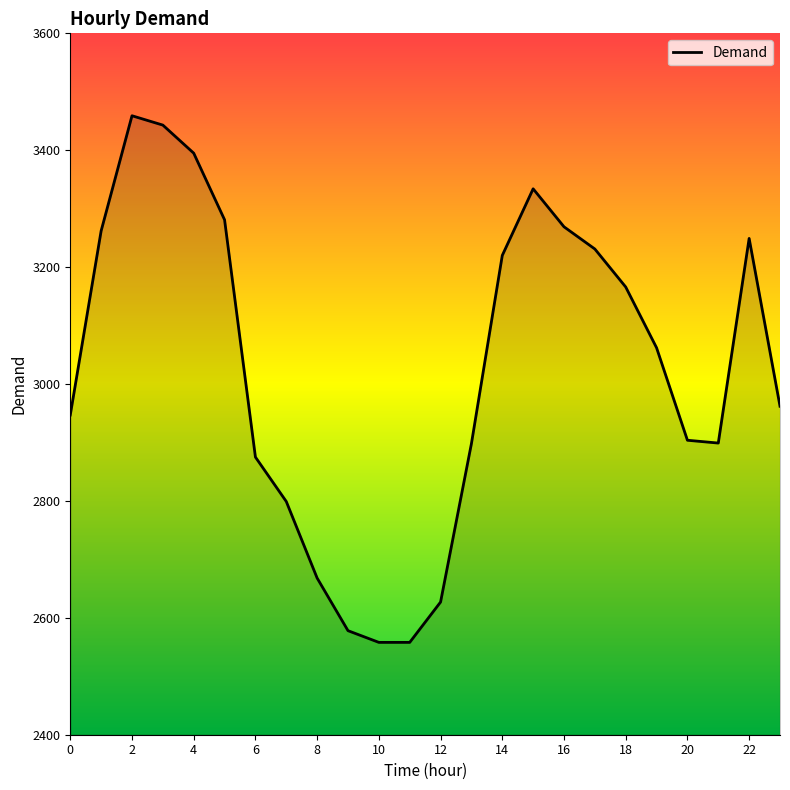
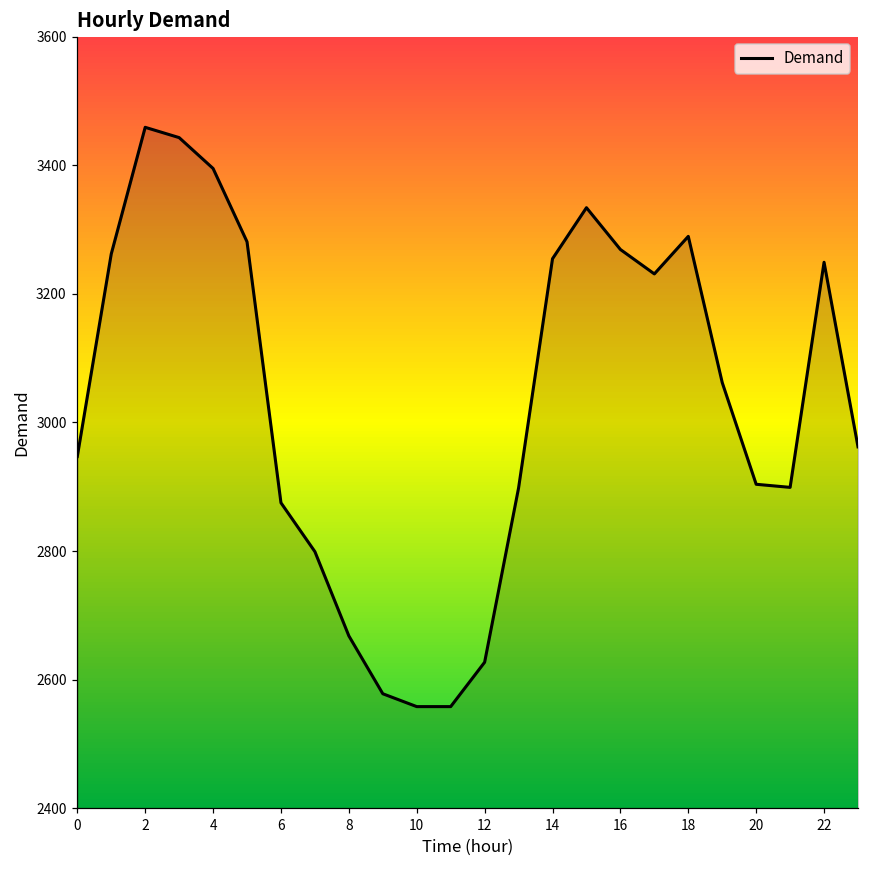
14: 3220 -> 3250
18: 3170 -> 3290
